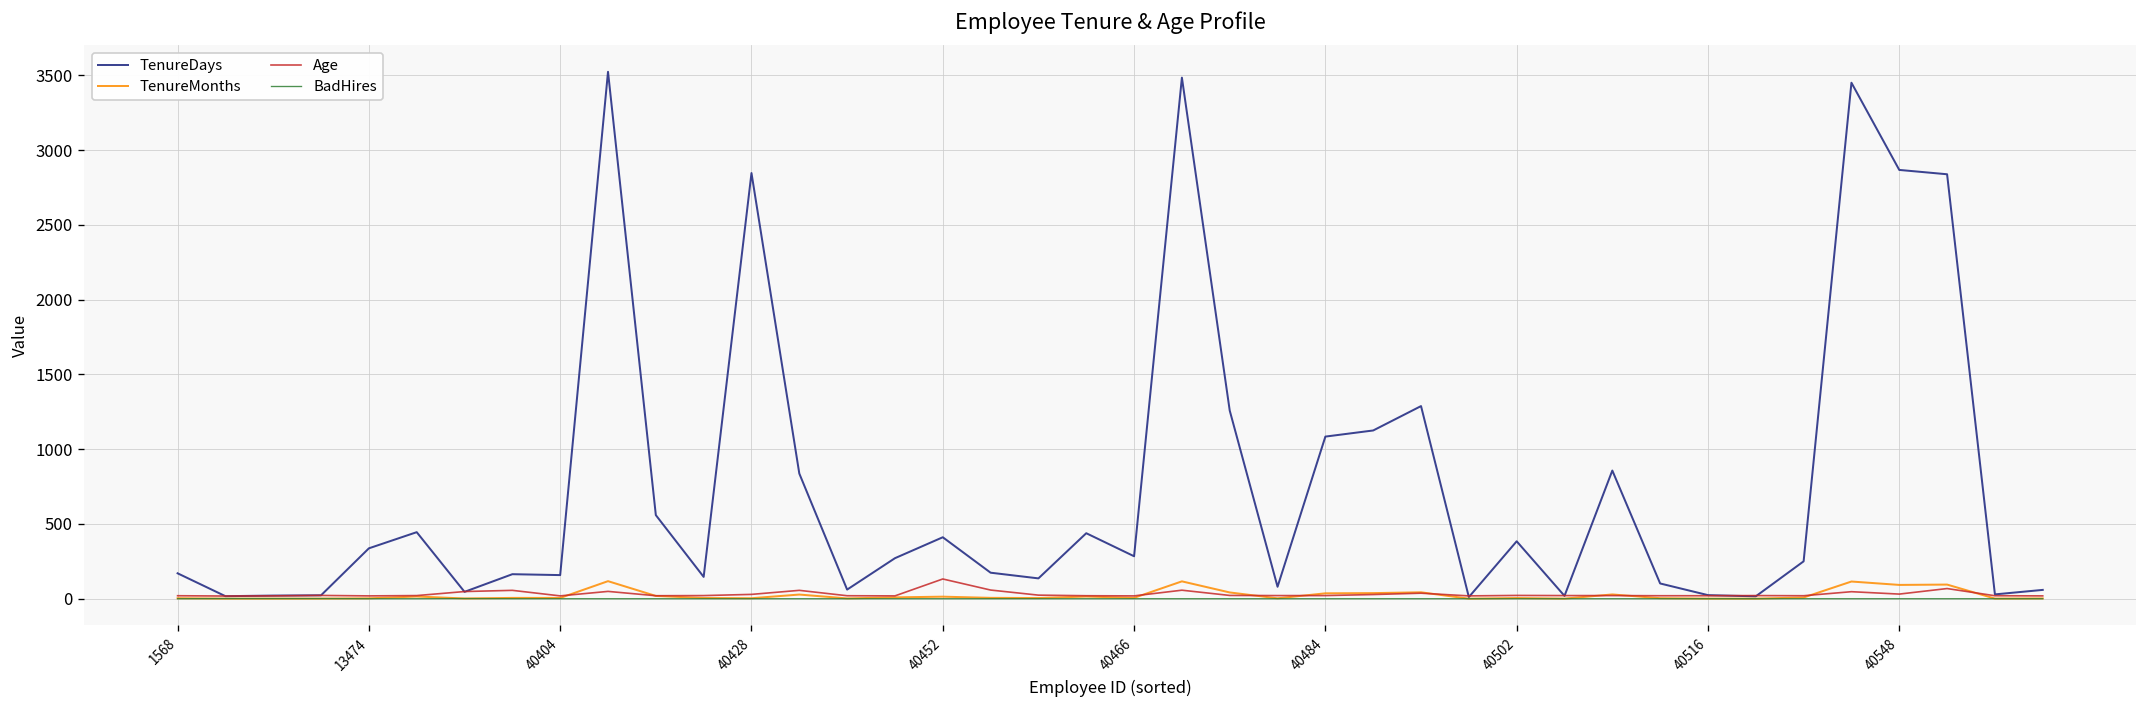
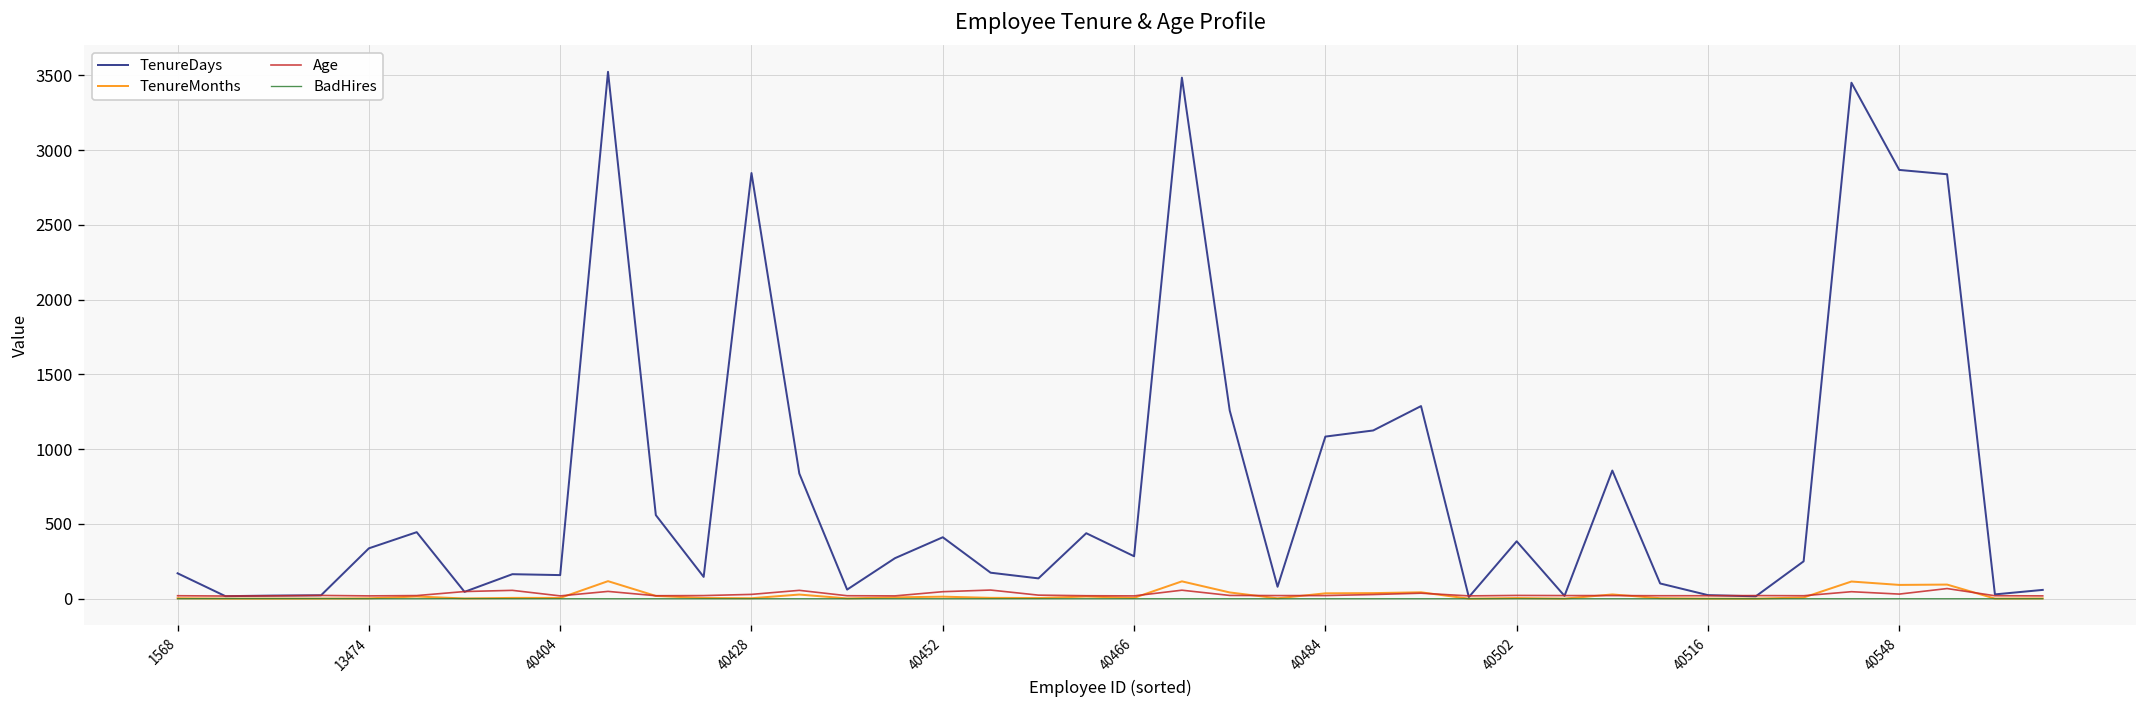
Age, 40452: 130 -> 50
